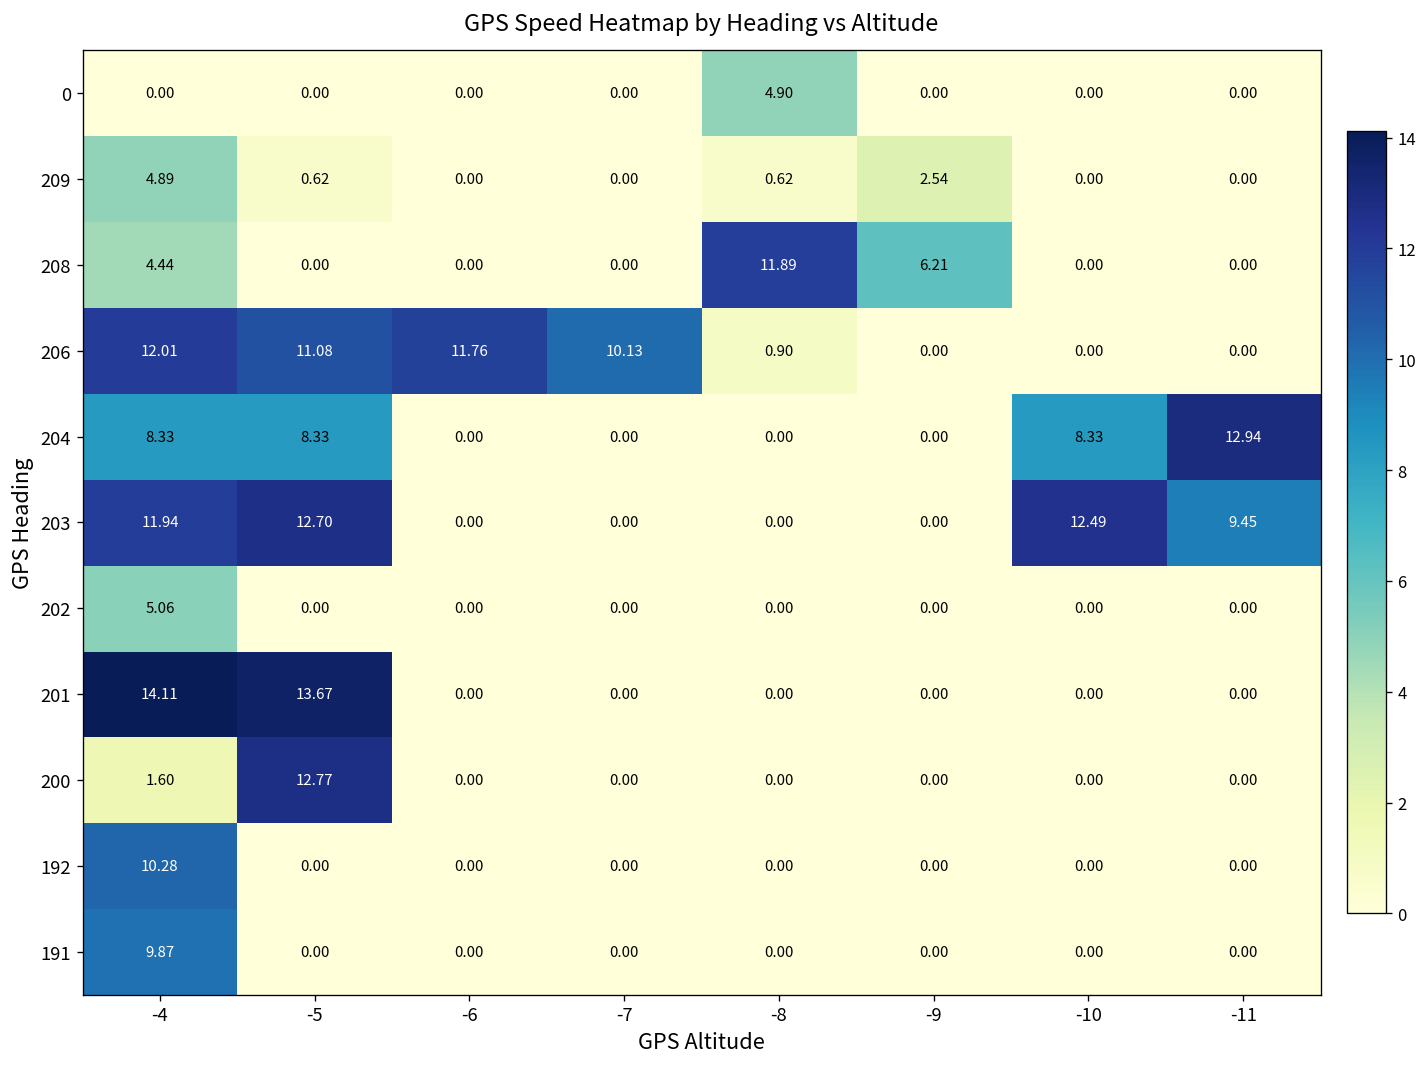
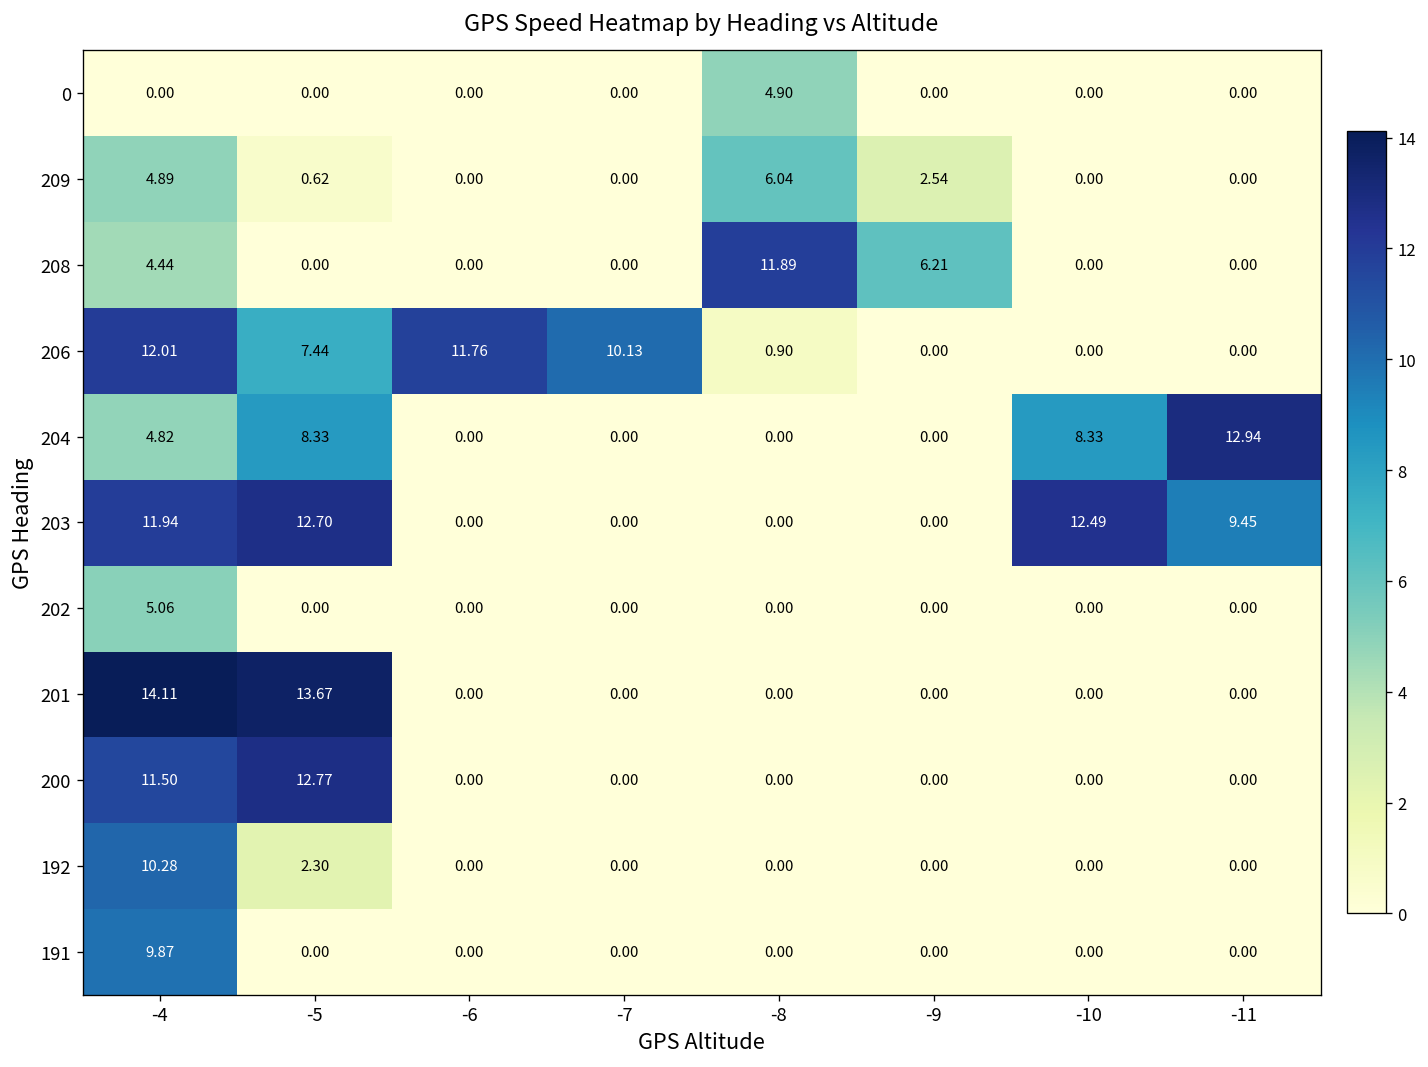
209, -8: 0.62 -> 6.04
206, -5: 11.08 -> 7.44
204, -4: 8.33 -> 4.82
200, -4: 1.60 -> 11.50
192, -5: 0.00 -> 2.30
